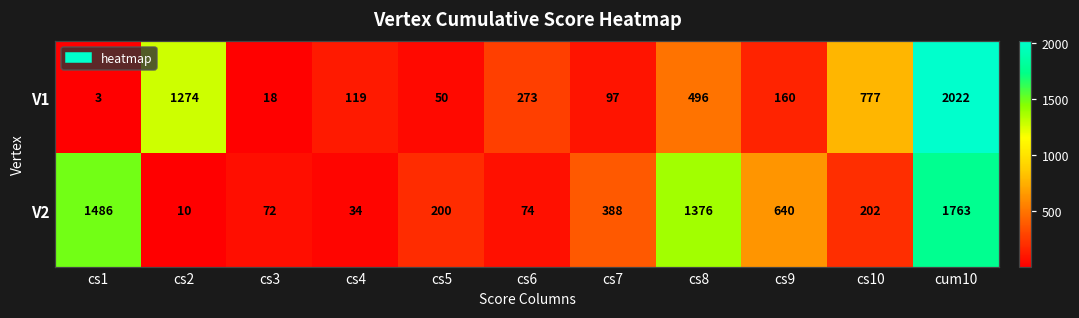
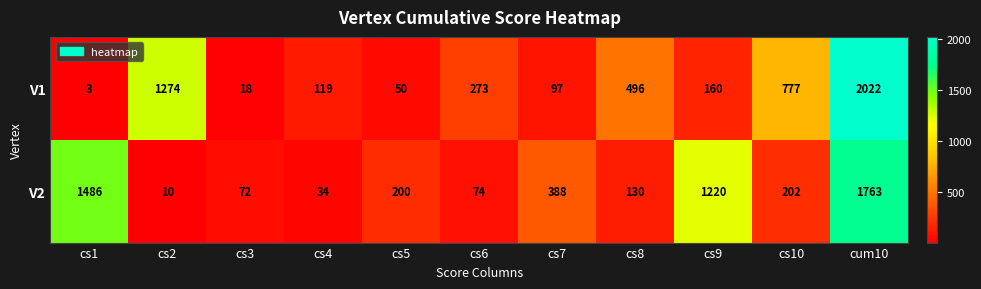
V2, cs8: 1376 -> 130
V2, cs9: 640 -> 1220
